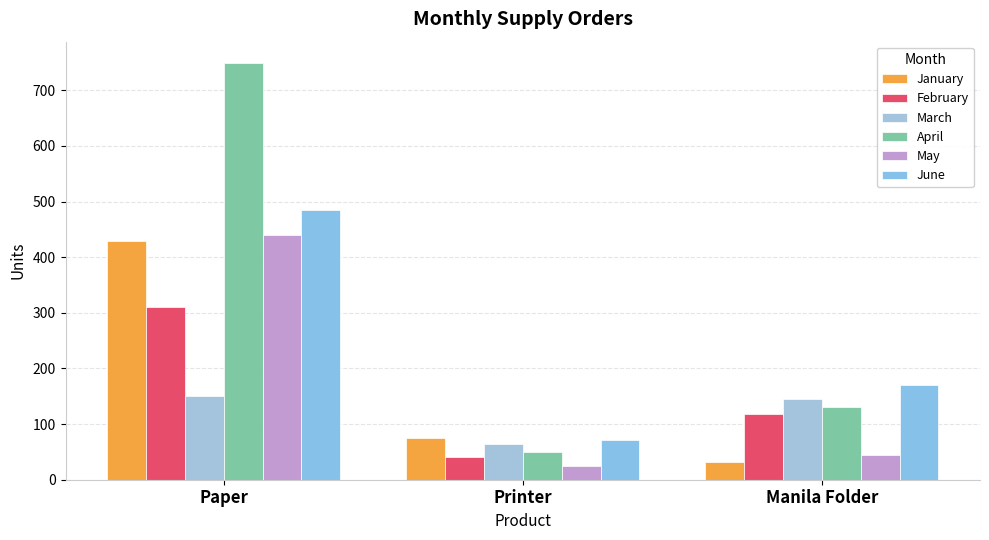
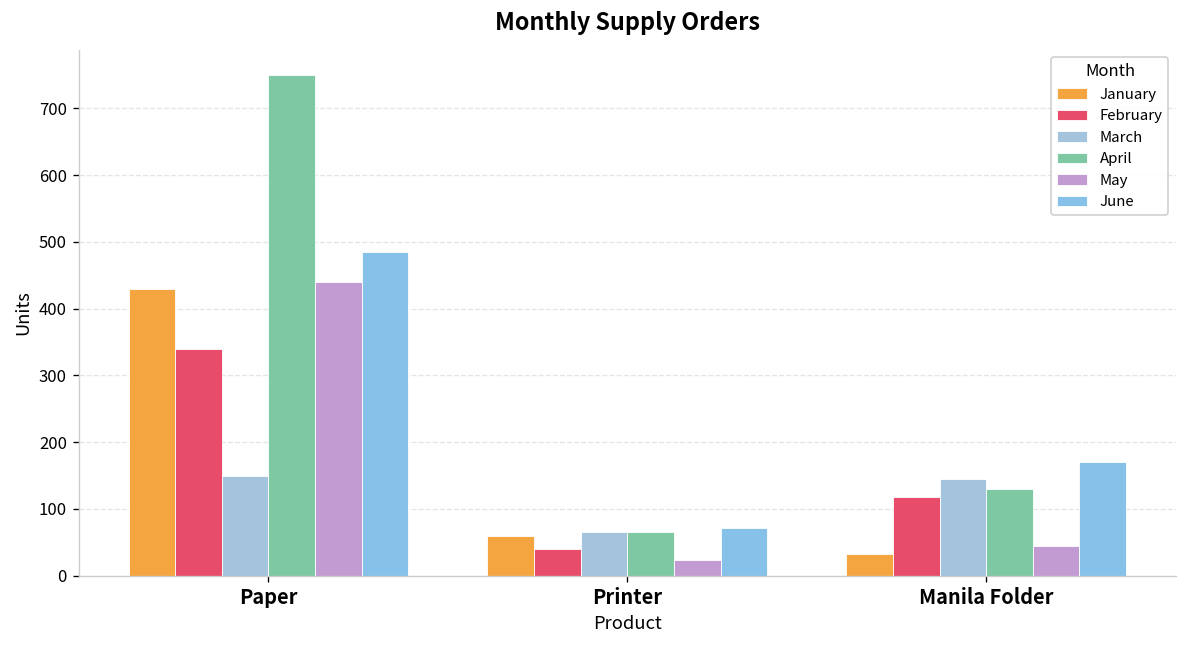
February, Paper: 310 -> 340
January, Printer: 80 -> 60
April, Printer: 50 -> 70
